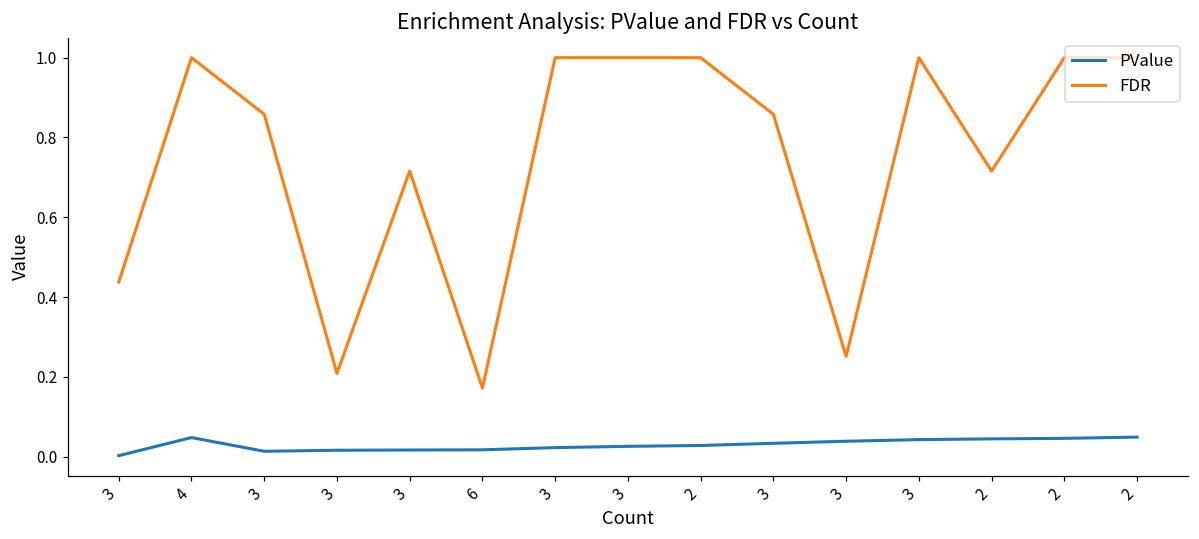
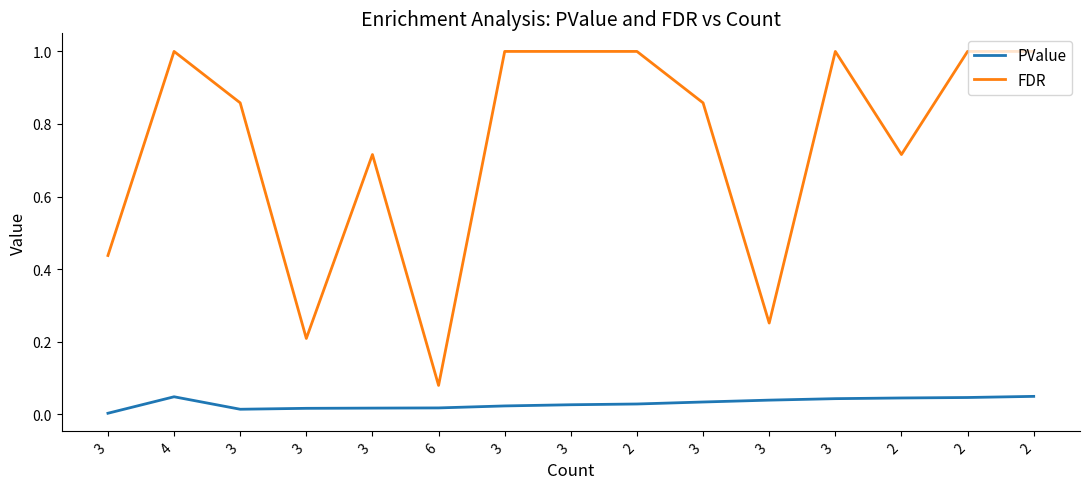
FDR, 6: 0.17 -> 0.08
